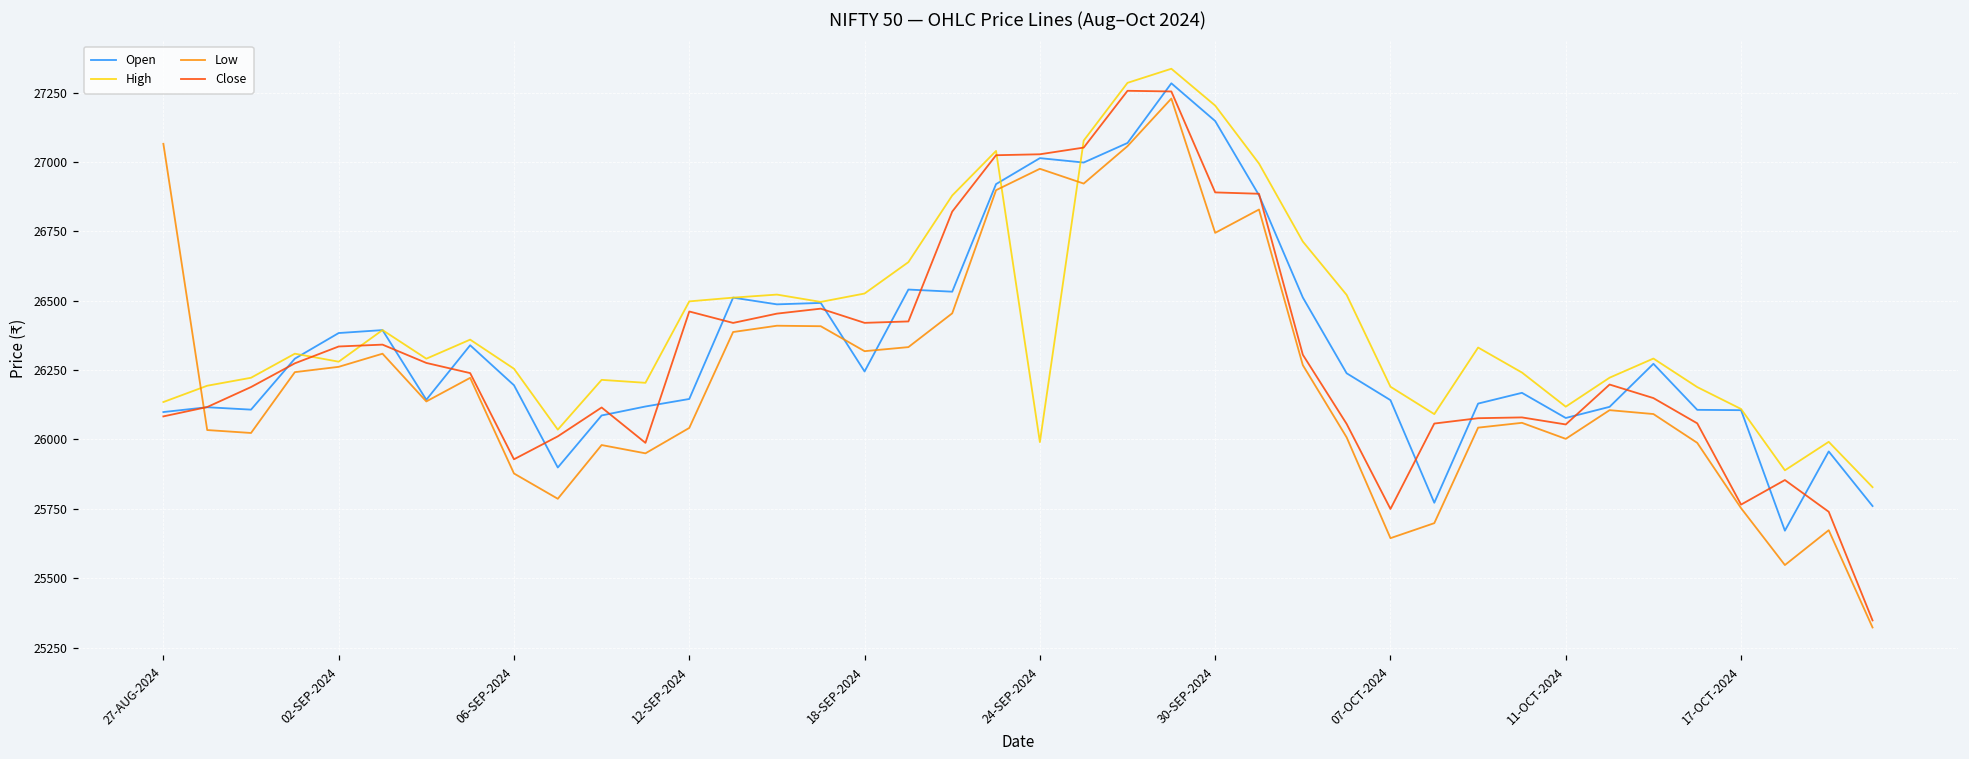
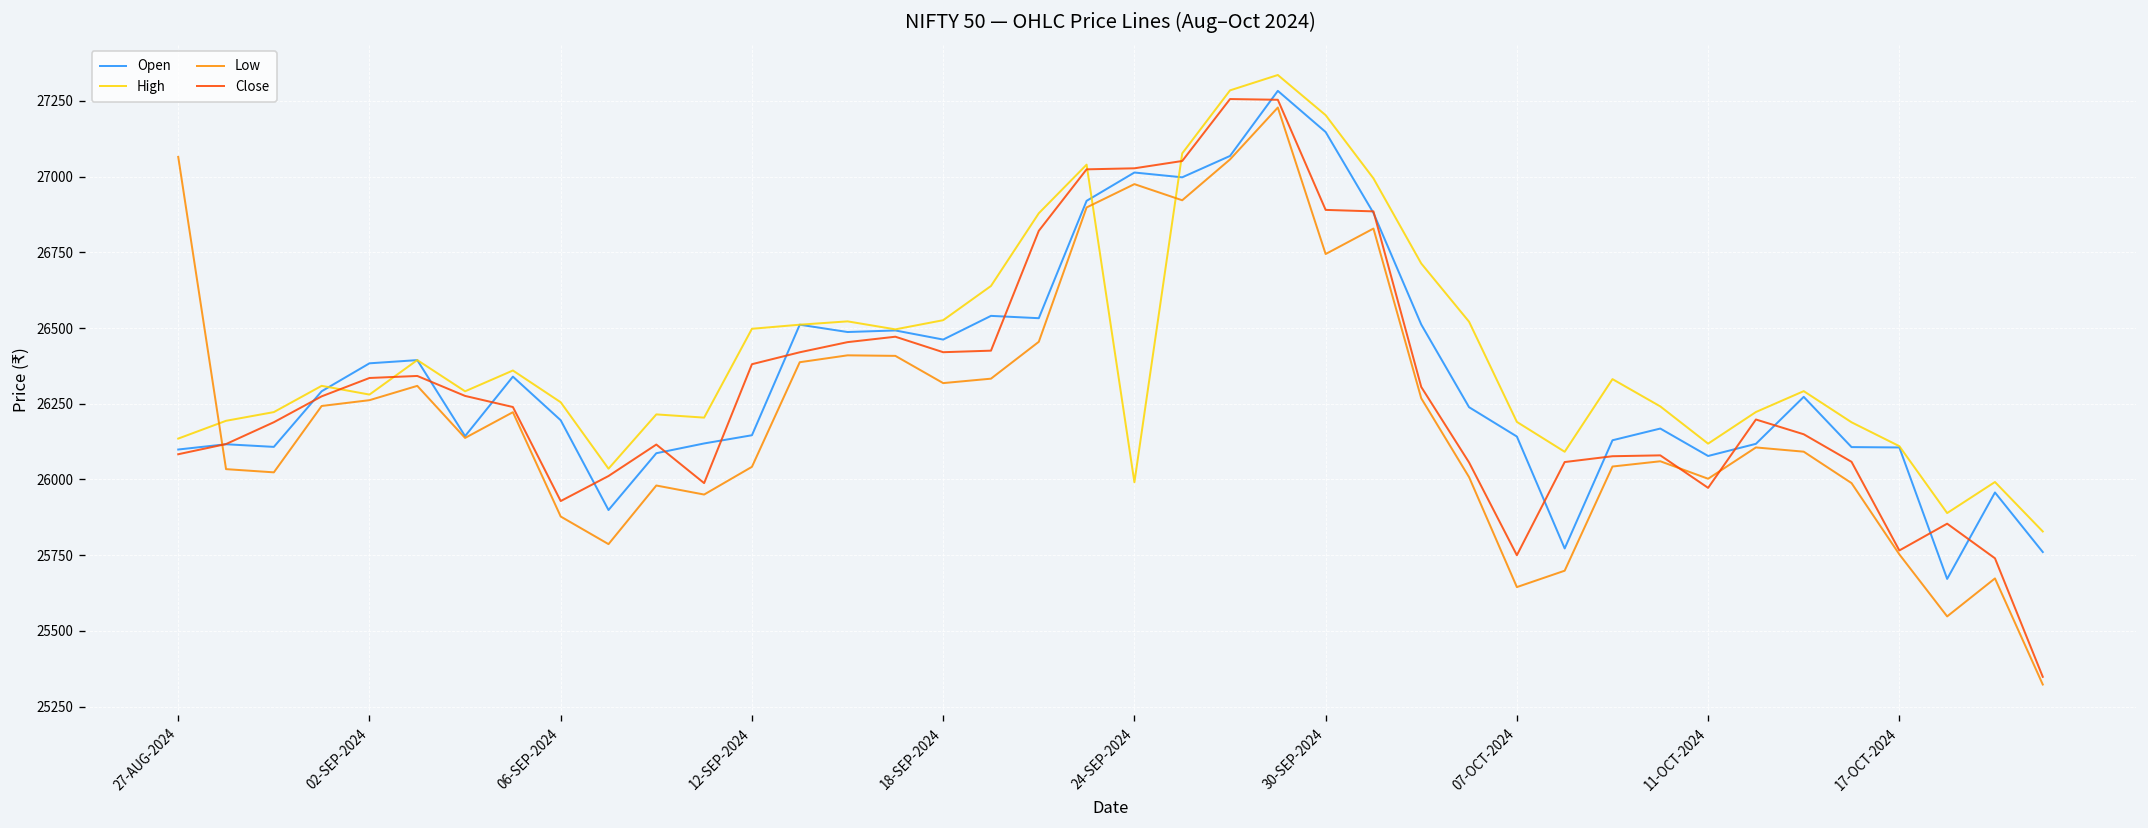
Close, 12-SEP-2024: 26460 -> 26380
Open, 18-SEP-2024: 26250 -> 26460
Close, 11-OCT-2024: 26050 -> 25970
